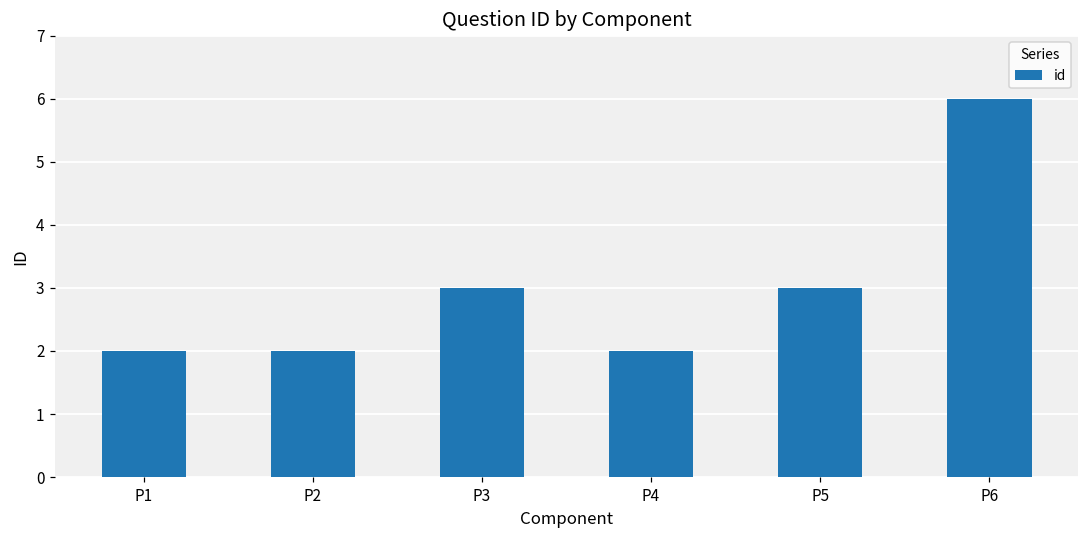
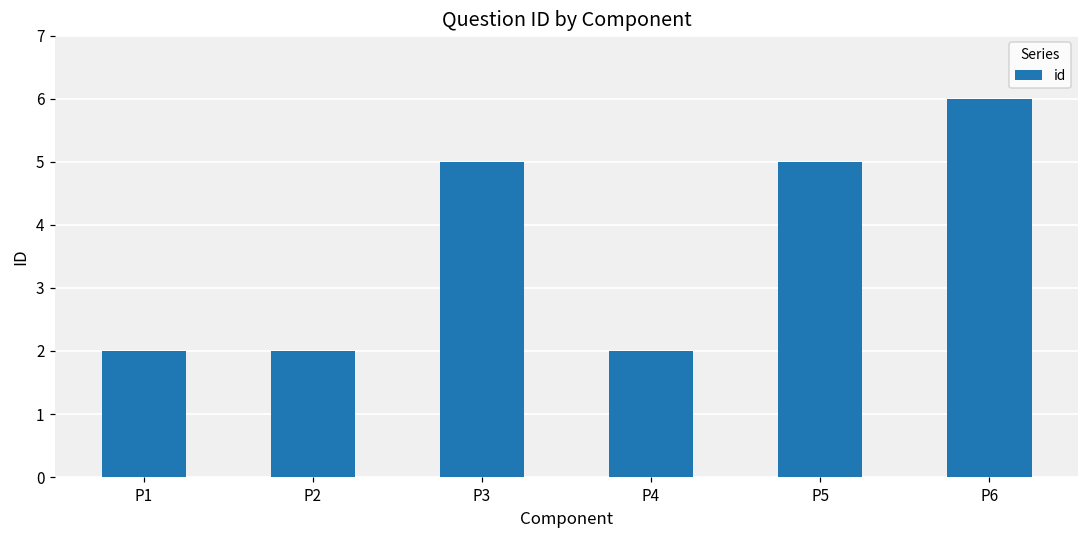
P3: 3 -> 5
P5: 3 -> 5
